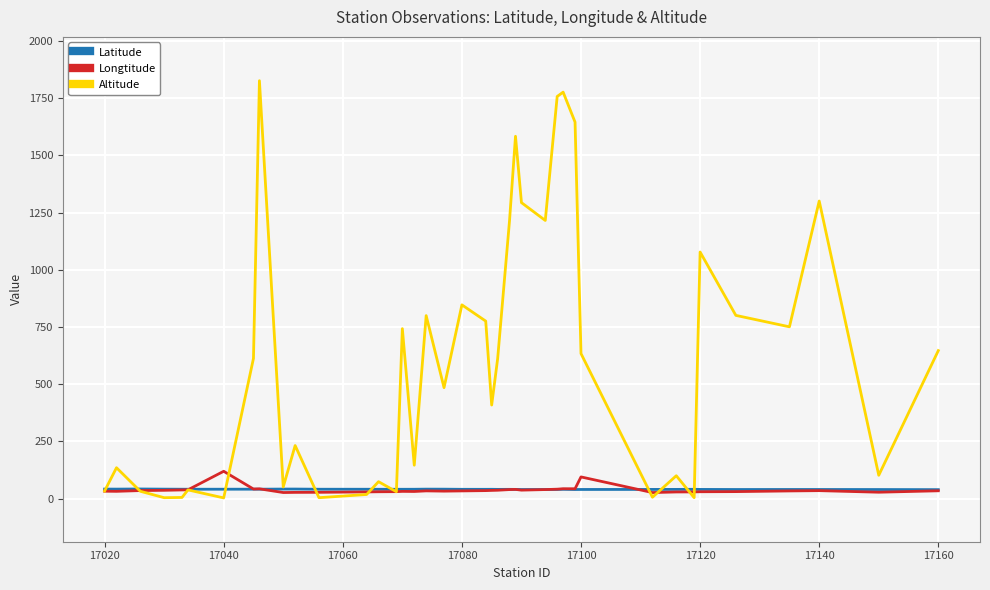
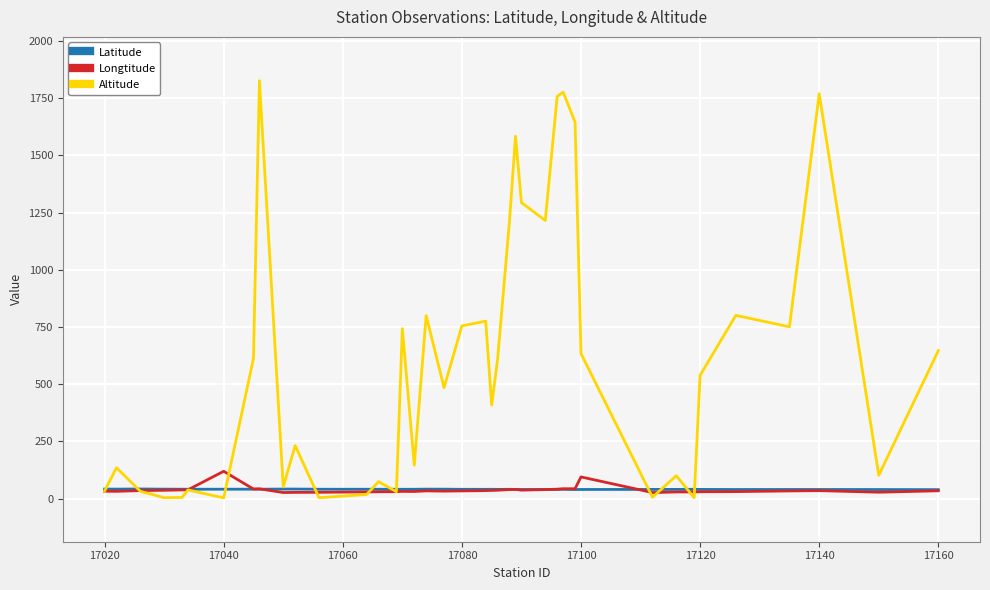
Altitude, 17080: 850 -> 760
Altitude, 17120: 1080 -> 540
Altitude, 17140: 1300 -> 1770
